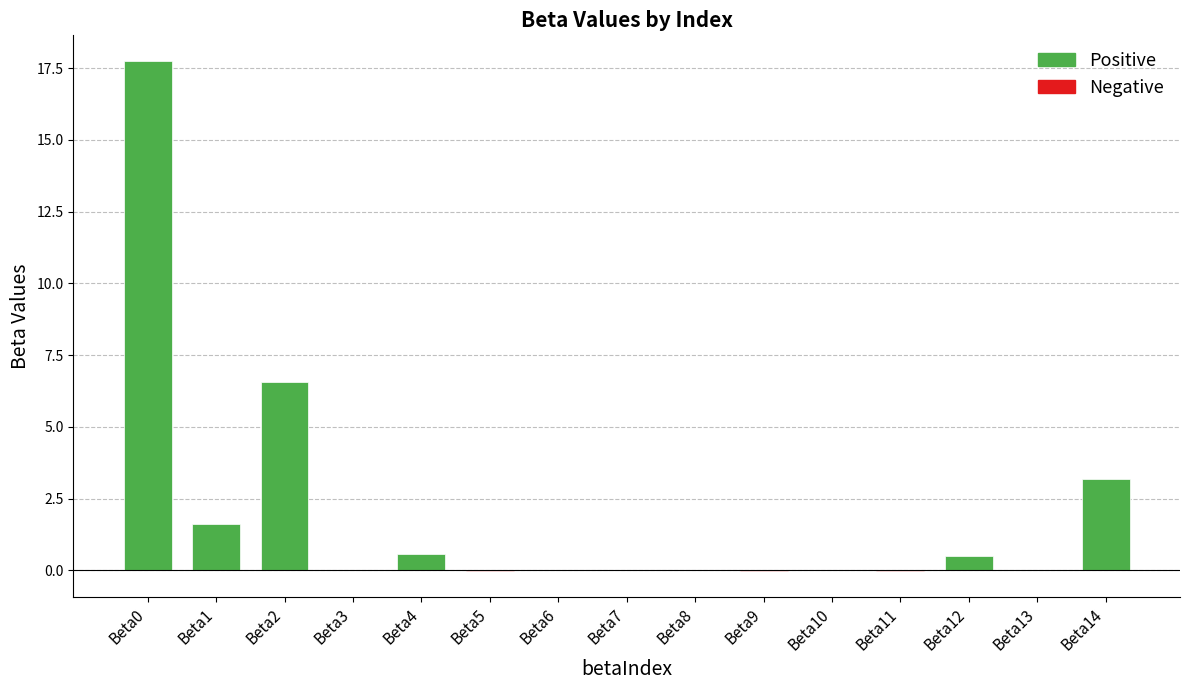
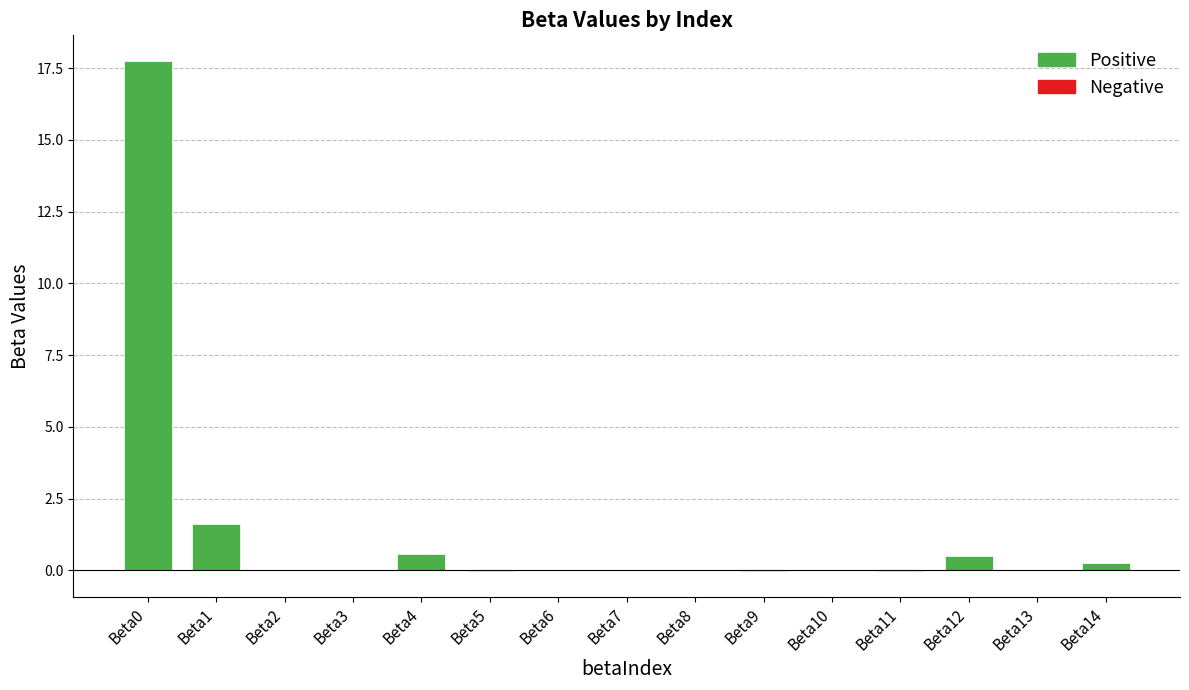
Beta2: 6.6 -> 0.0
Beta14: 3.2 -> 0.2
